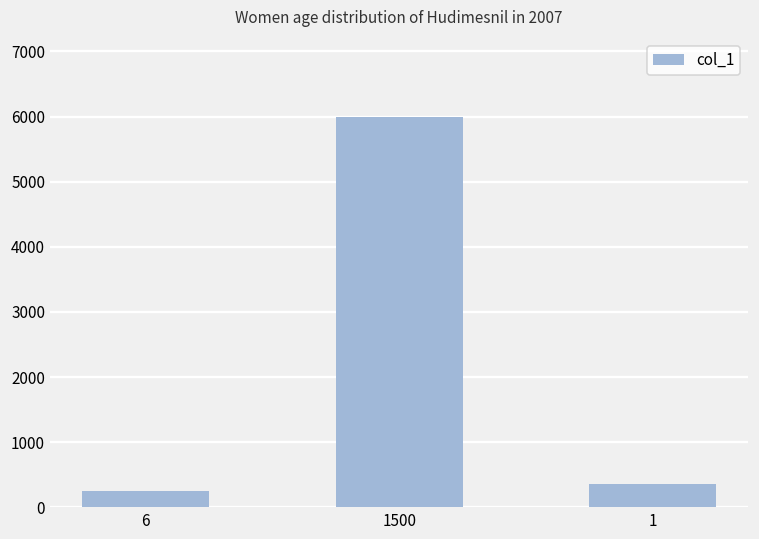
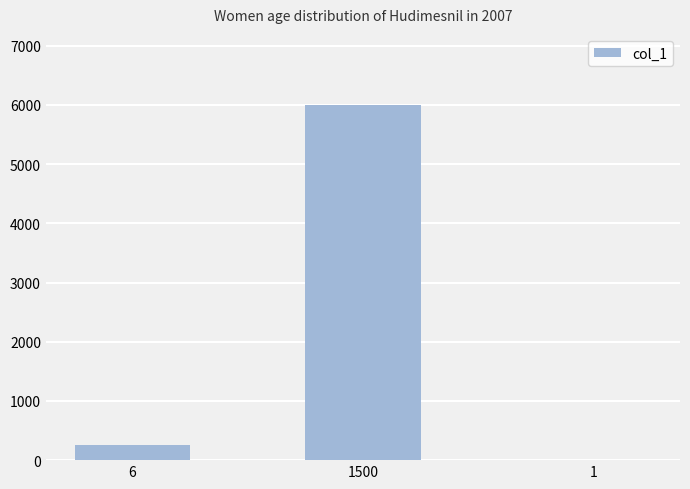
1: 400 -> 0
